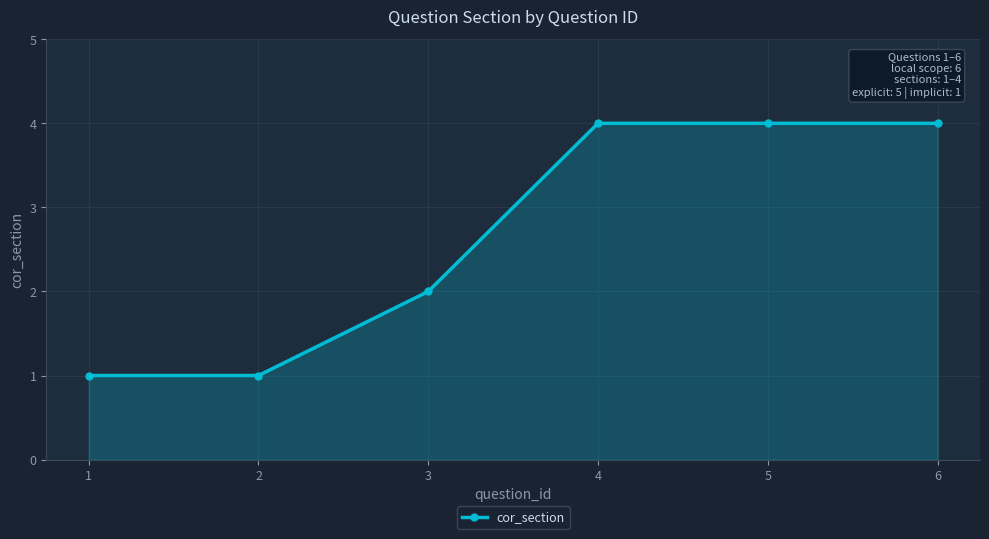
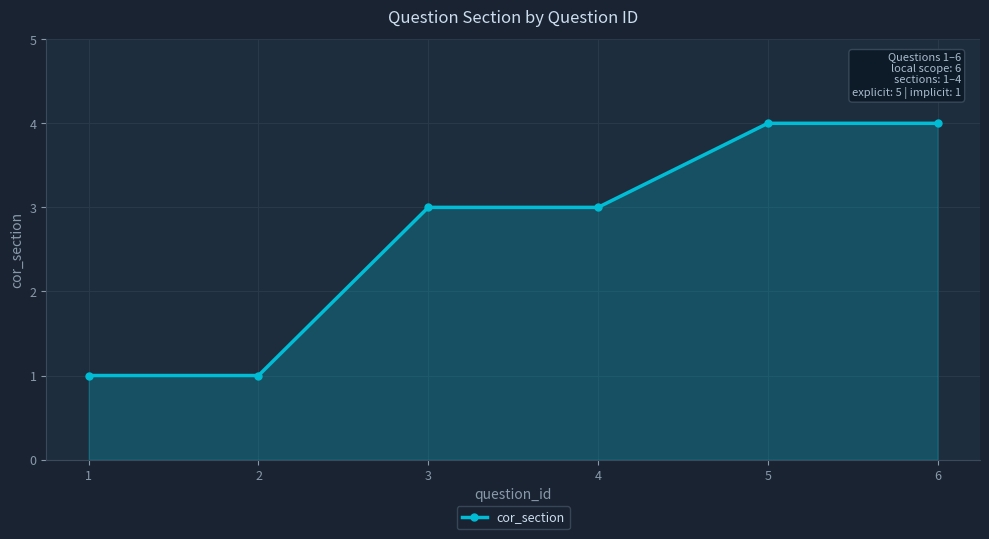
3: 2 -> 3
4: 4 -> 3
